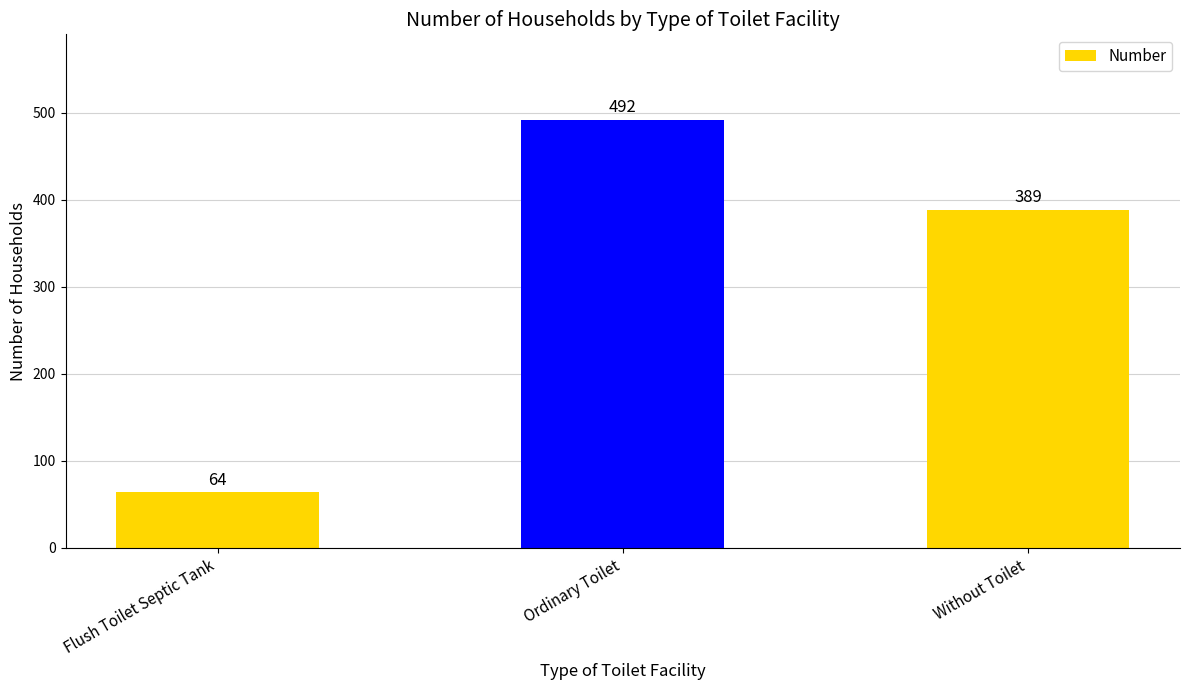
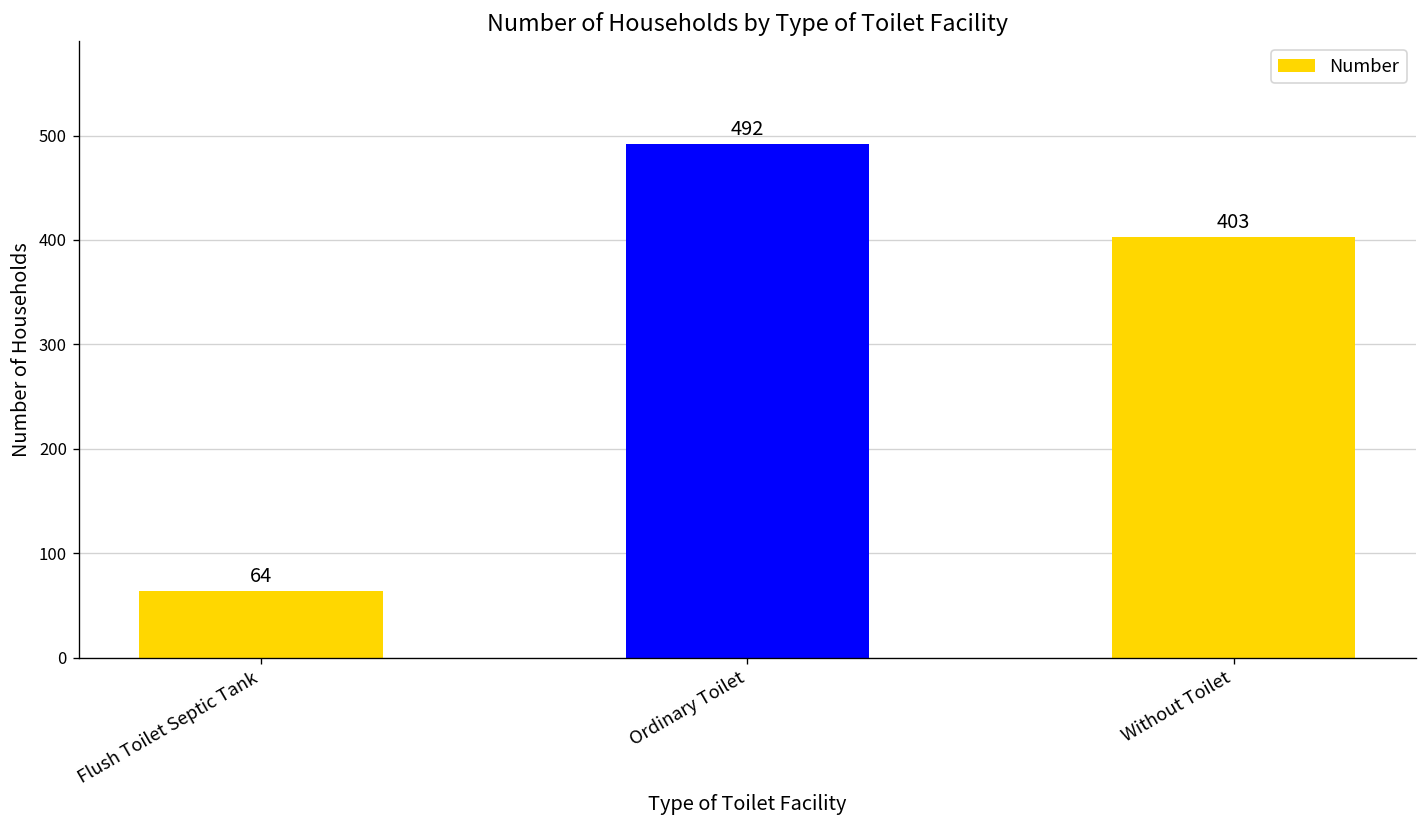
Without Toilet: 389 -> 403
